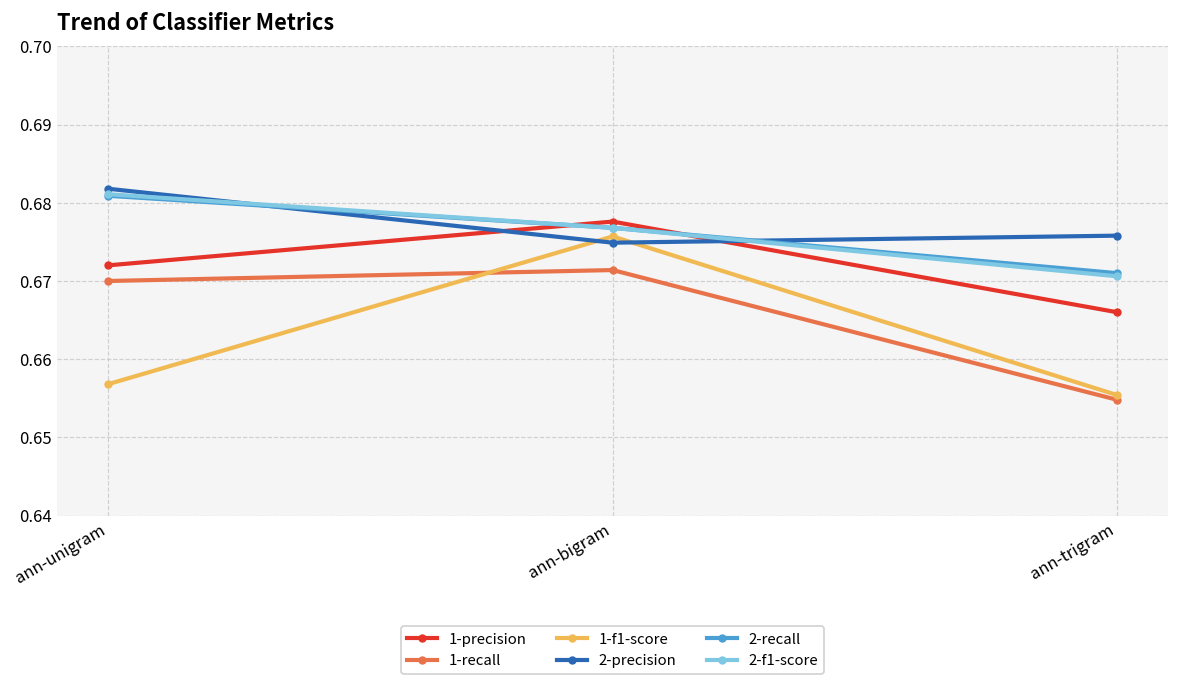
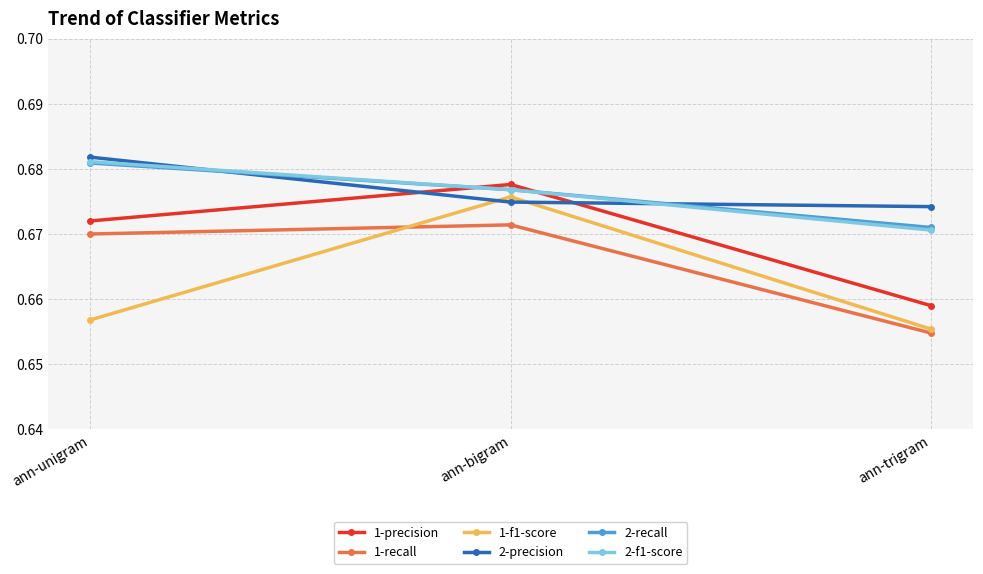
1-precision, ann-trigram: 0.666 -> 0.659
2-precision, ann-trigram: 0.676 -> 0.674
